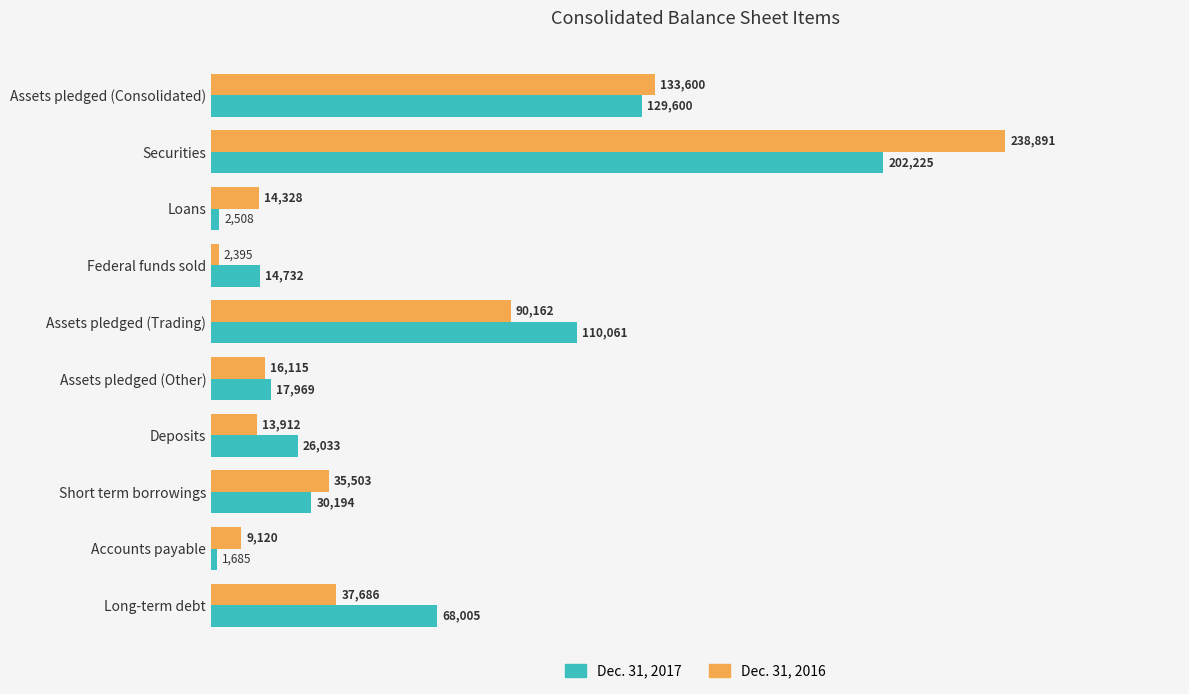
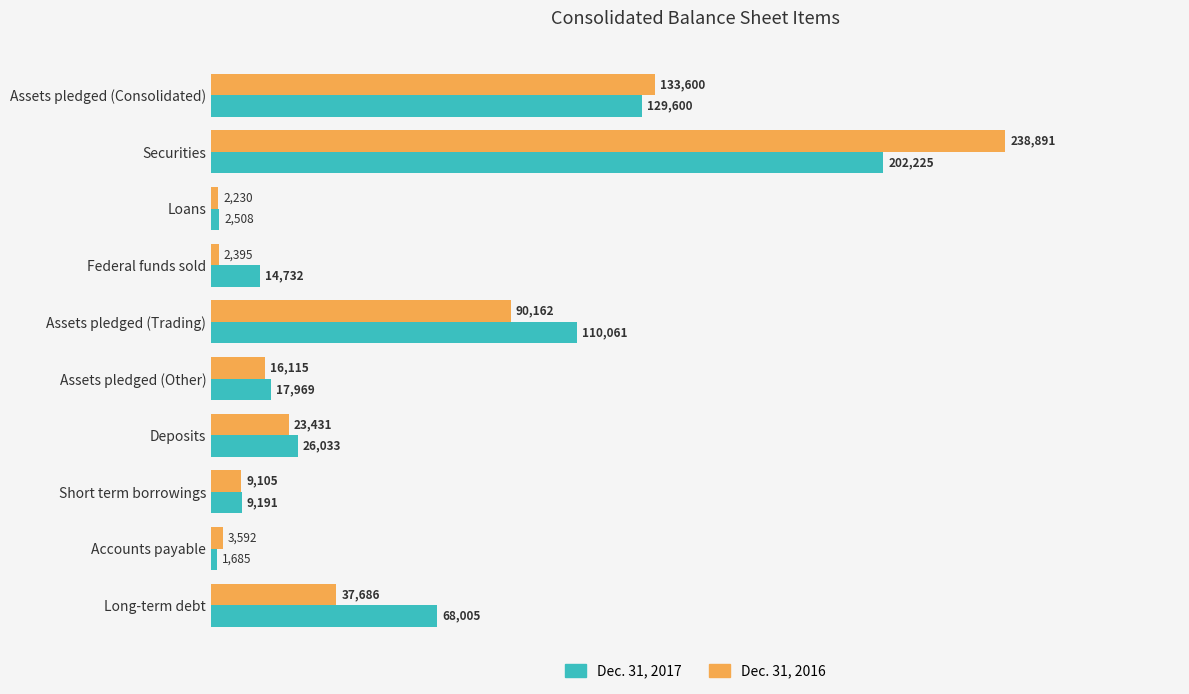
Dec. 31, 2016, Loans: 14,328 -> 2,230
Dec. 31, 2016, Deposits: 13,912 -> 23,431
Dec. 31, 2016, Short term borrowings: 35,503 -> 9,105
Dec. 31, 2017, Short term borrowings: 30,194 -> 9,191
Dec. 31, 2016, Accounts payable: 9,120 -> 3,592
